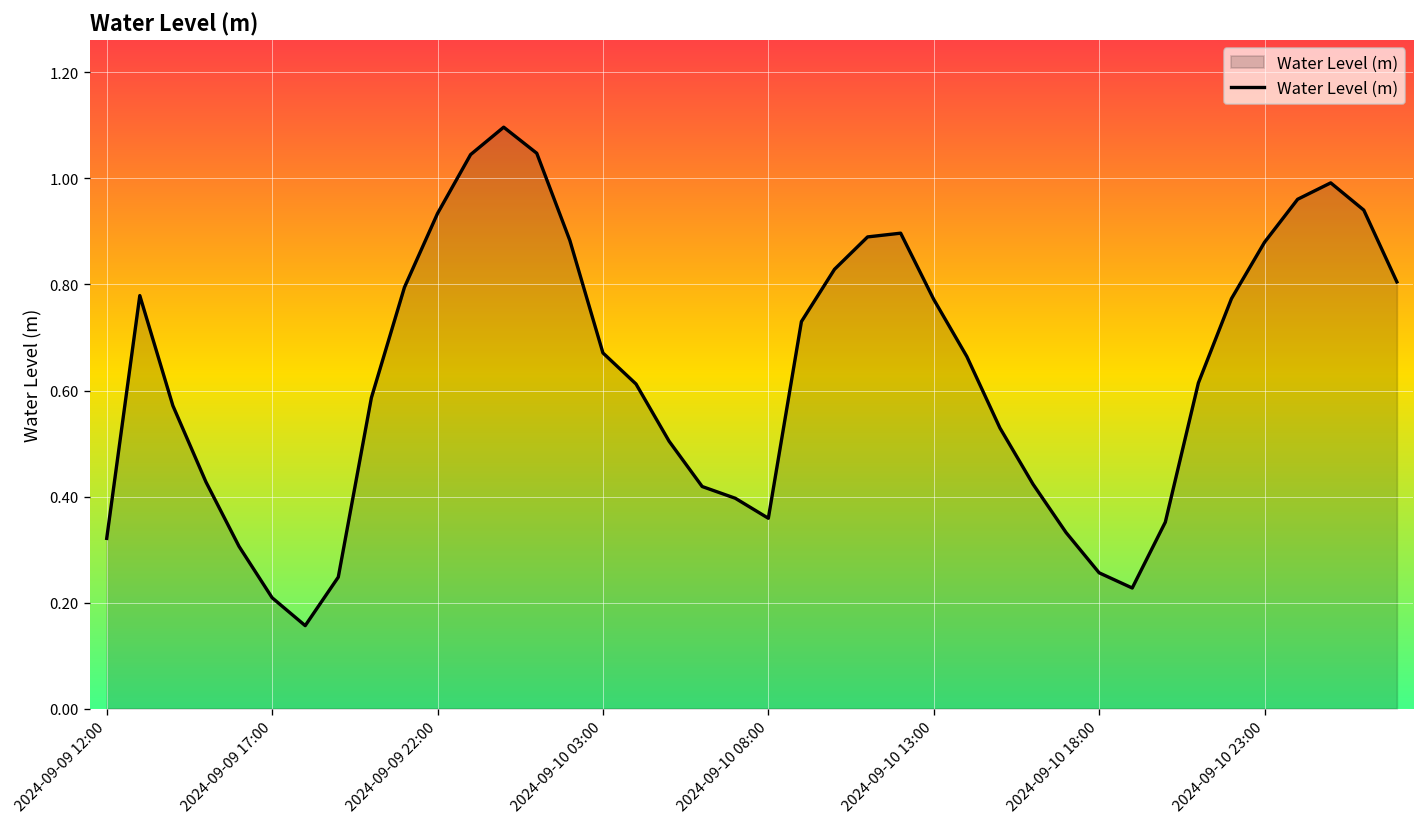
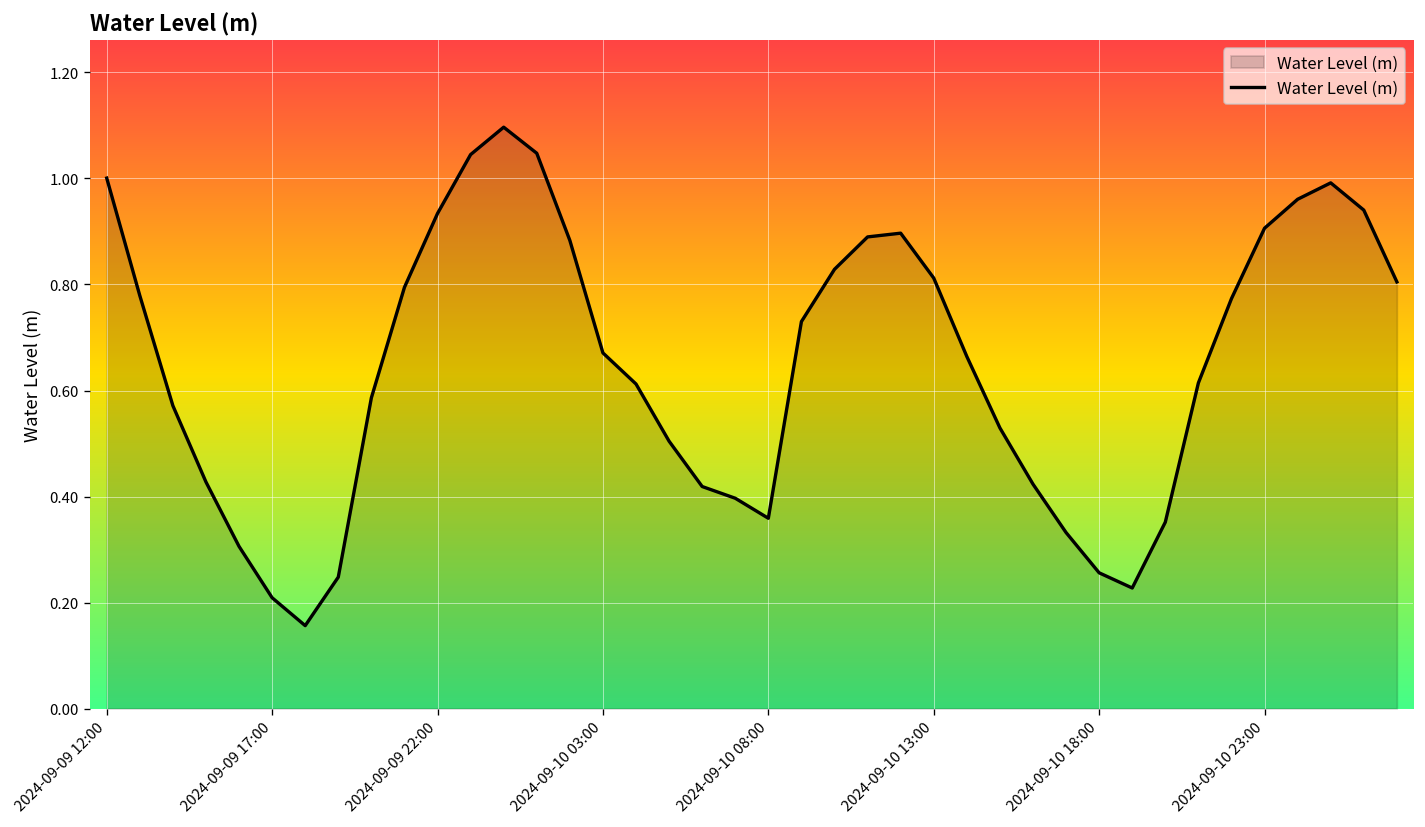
2024-09-09 12:00: 0.32 -> 1.00
2024-09-10 13:00: 0.77 -> 0.81
2024-09-10 23:00: 0.88 -> 0.91
